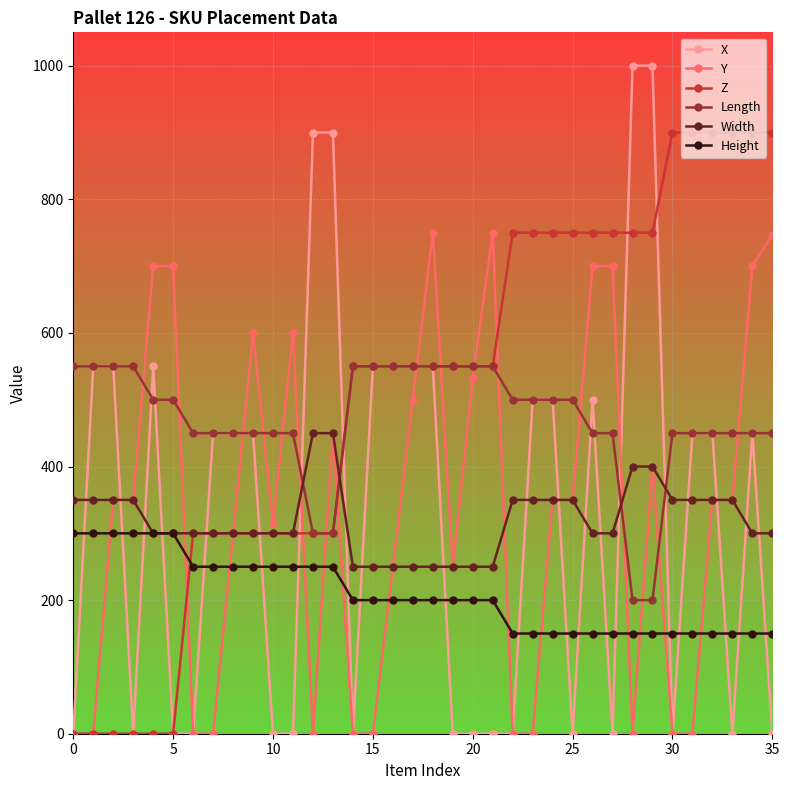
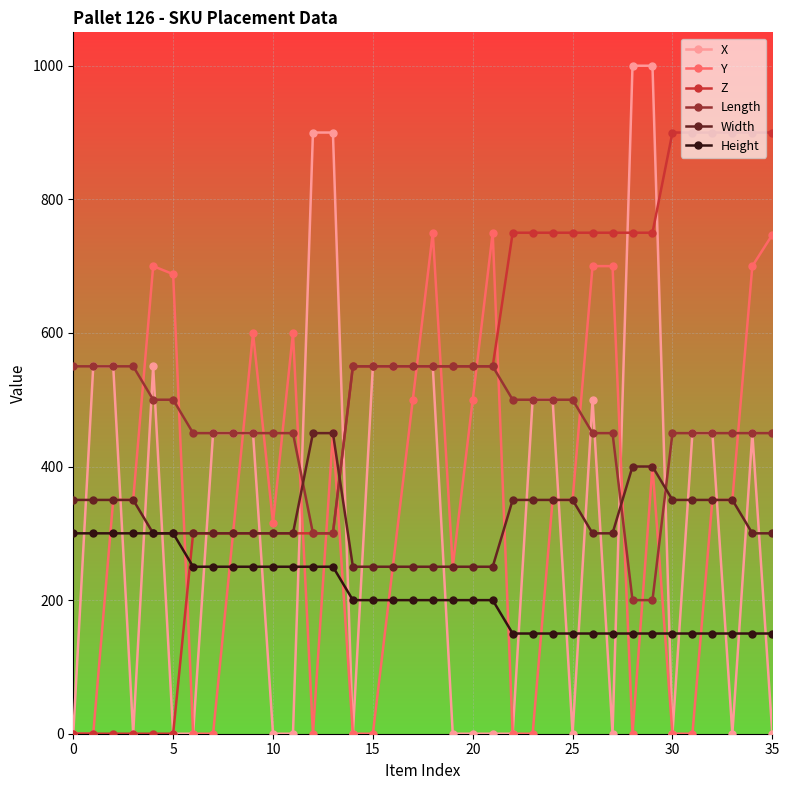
Y, 5: 700 -> 690
Y, 20: 530 -> 500
